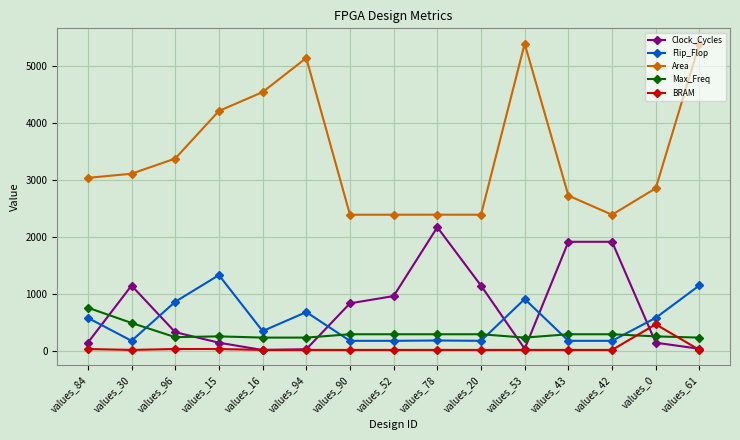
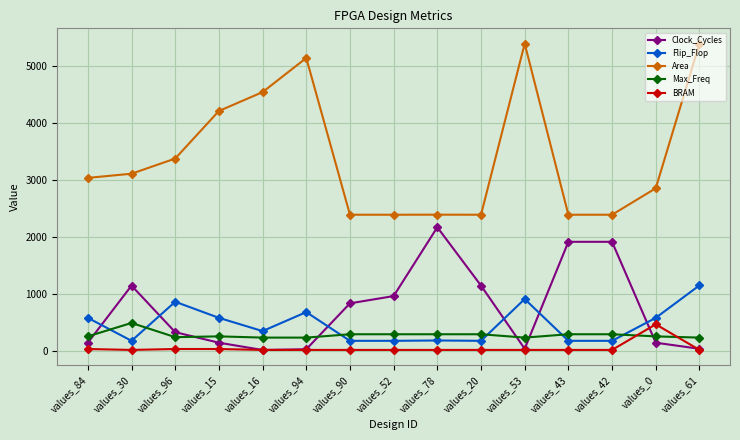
Max_Freq, values_84: 800 -> 300
Flip_Flop, values_15: 1300 -> 600
Area, values_43: 2700 -> 2400
